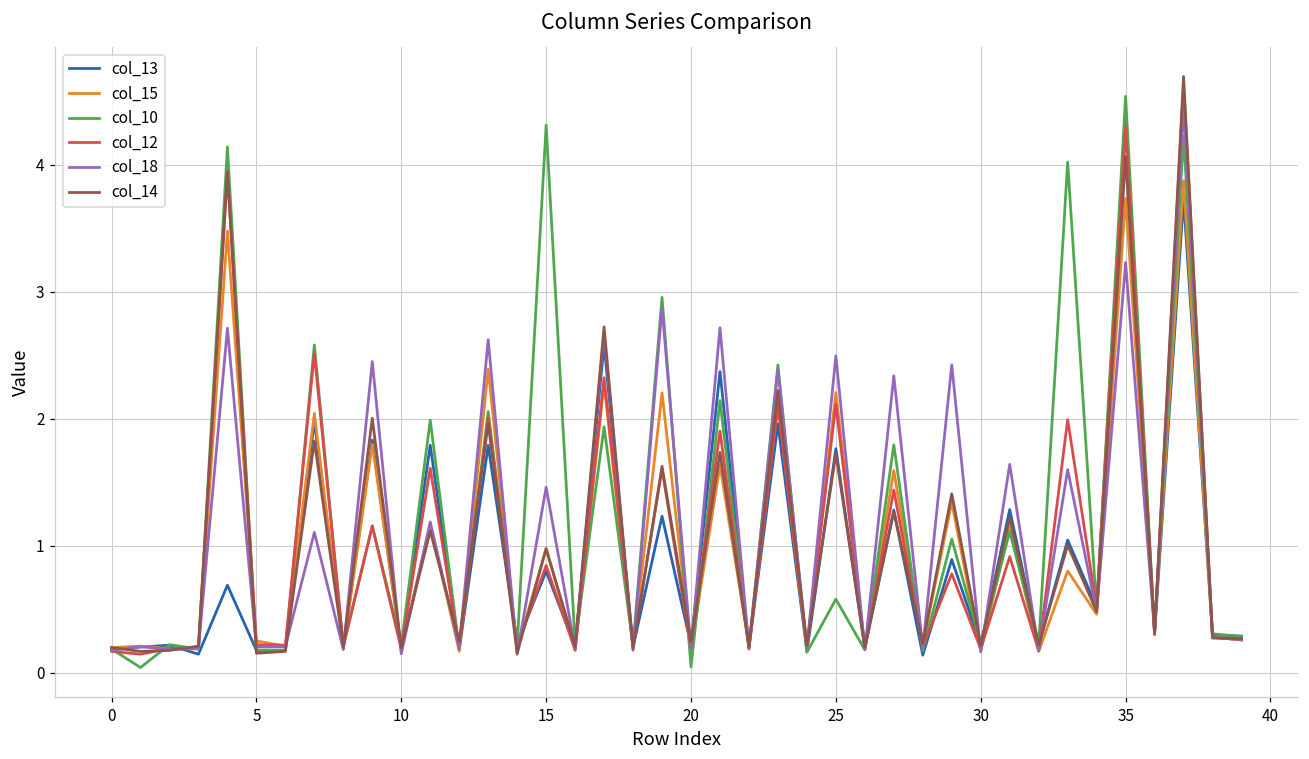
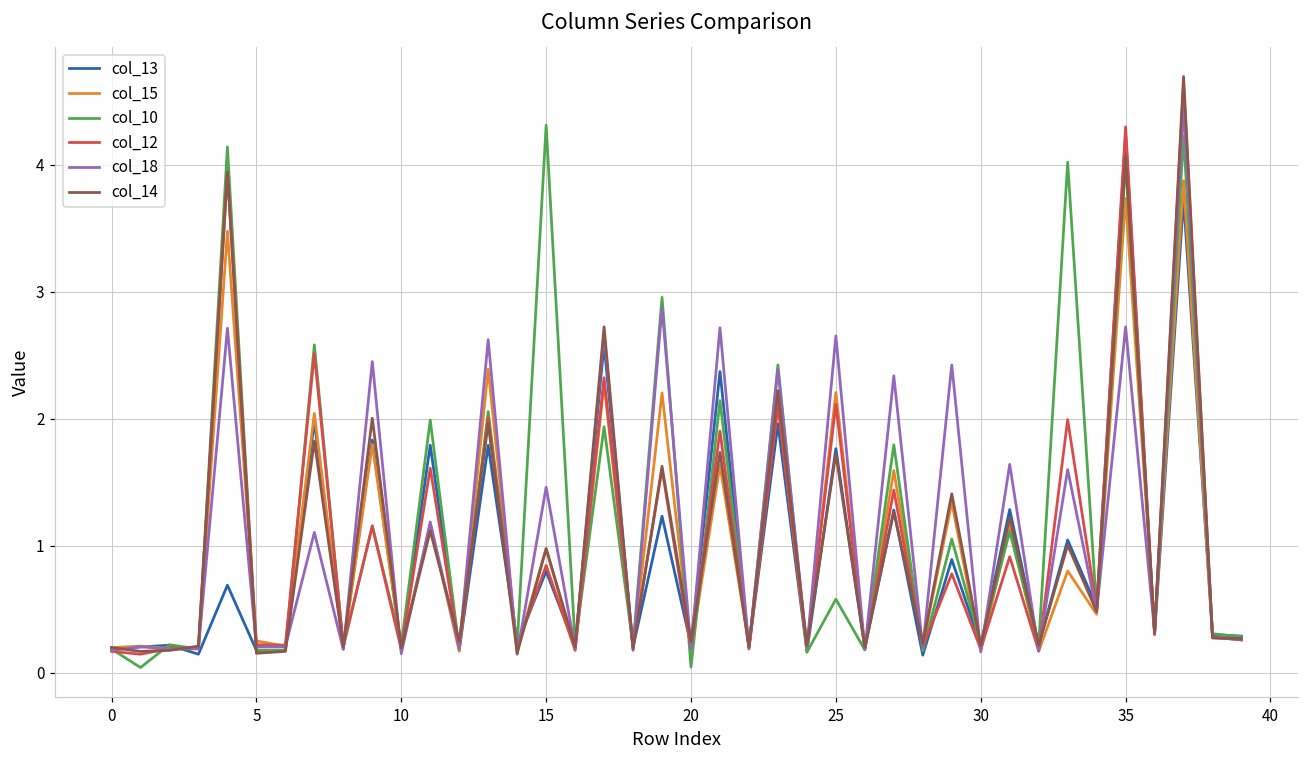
col_18, 25: 2.49 -> 2.65
col_13, 35: 4.35 -> 4.24
col_10, 35: 4.54 -> 4.02
col_18, 35: 3.23 -> 2.72
